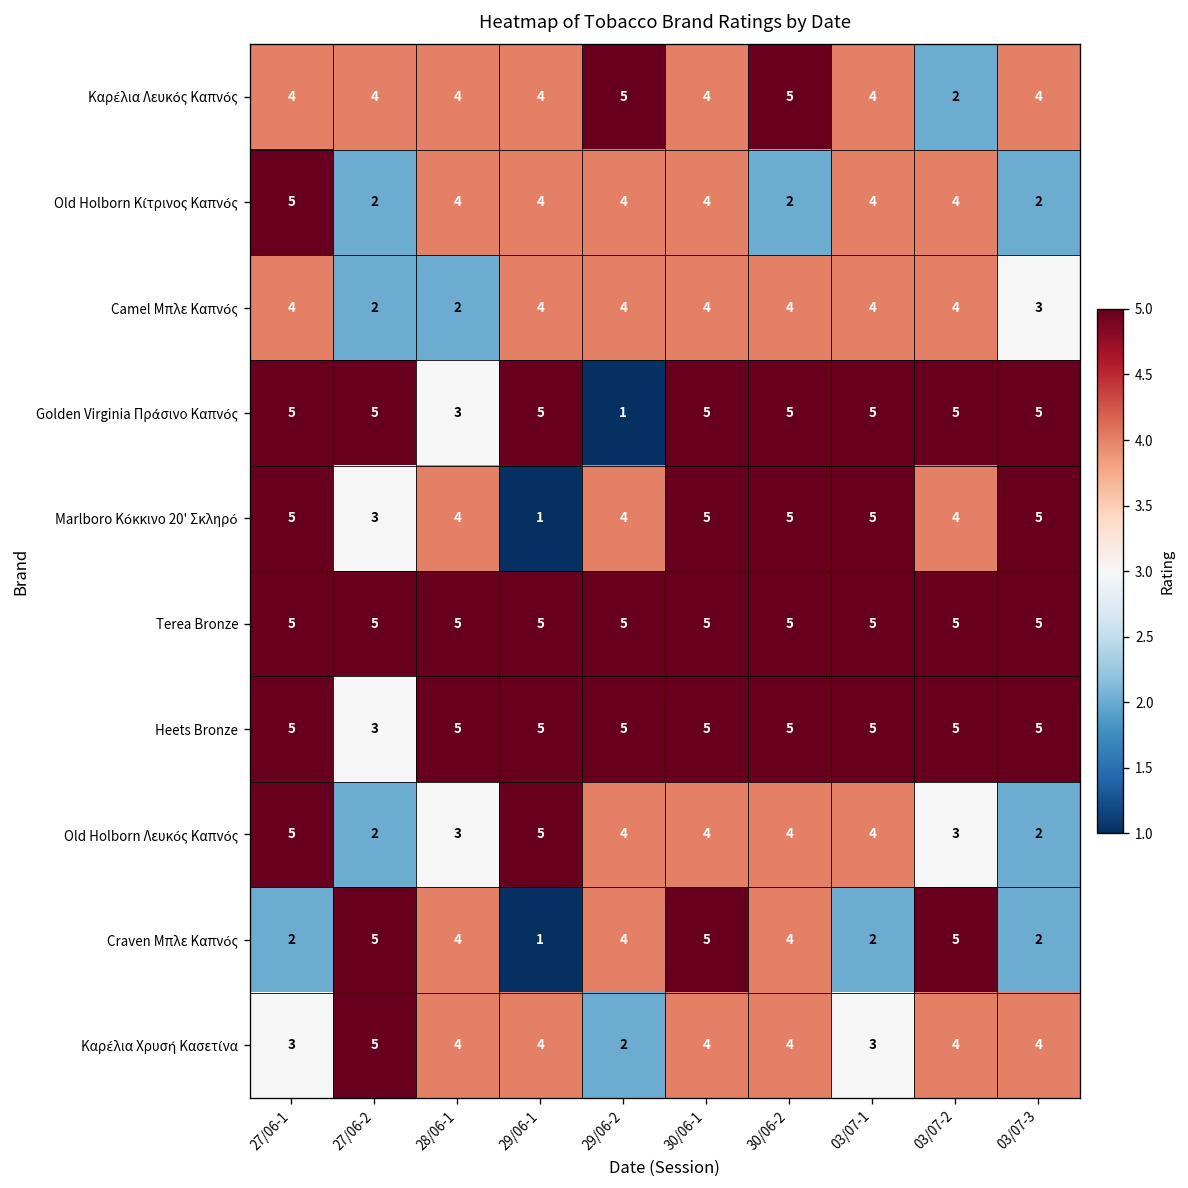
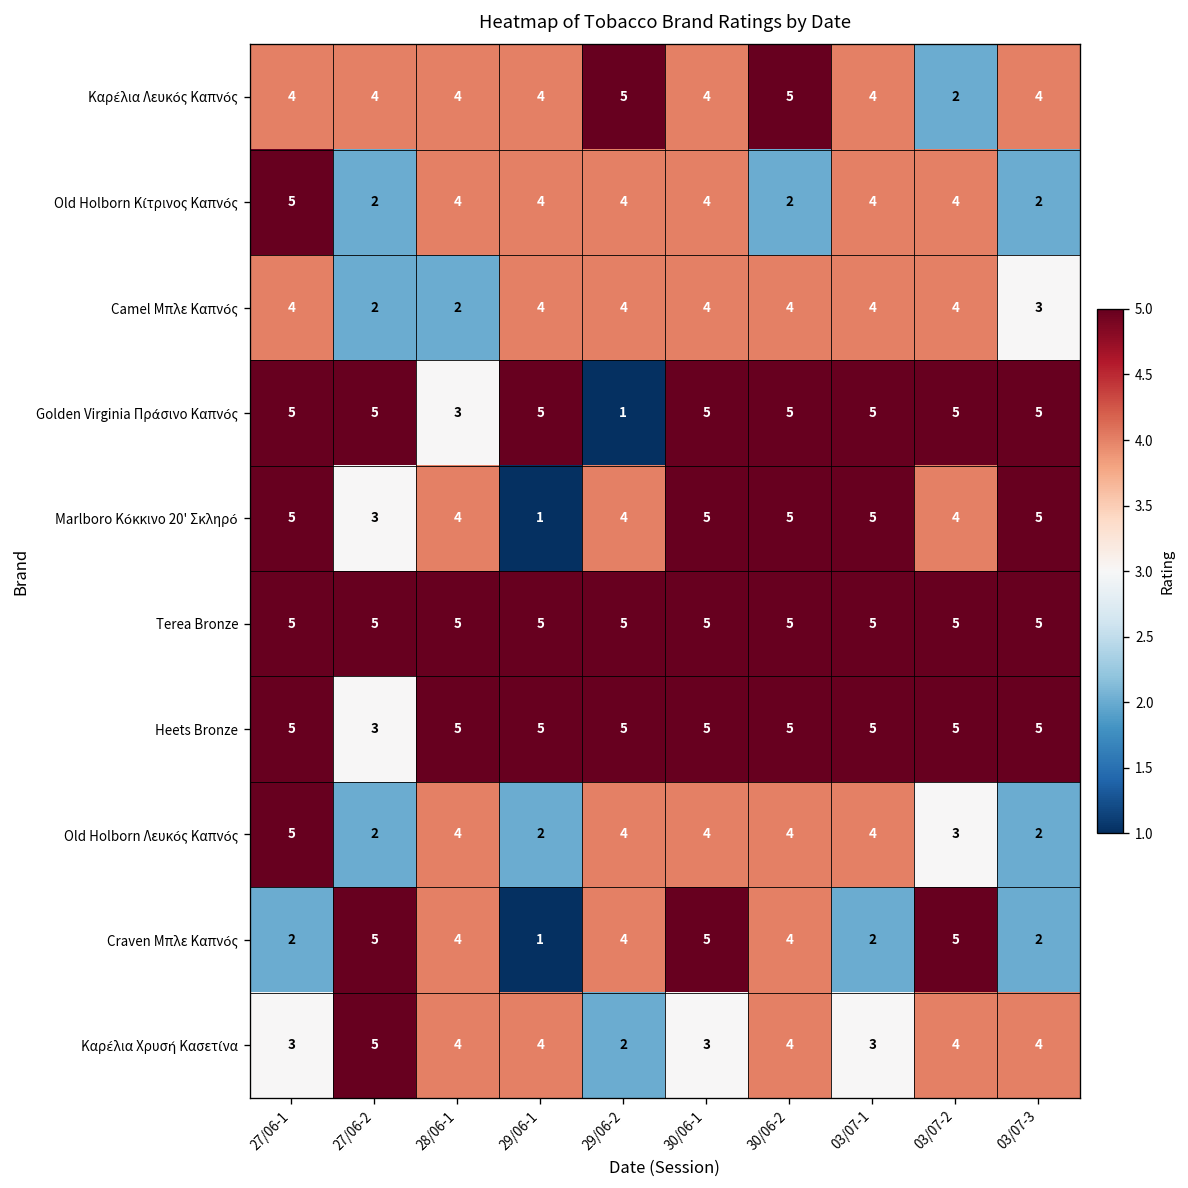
Old Holborn Λευκός Καπνός, 28/06-1: 3 -> 4
Old Holborn Λευκός Καπνός, 29/06-1: 5 -> 2
Καρέλια Χρυσή Κασετίνα, 30/06-1: 4 -> 3
